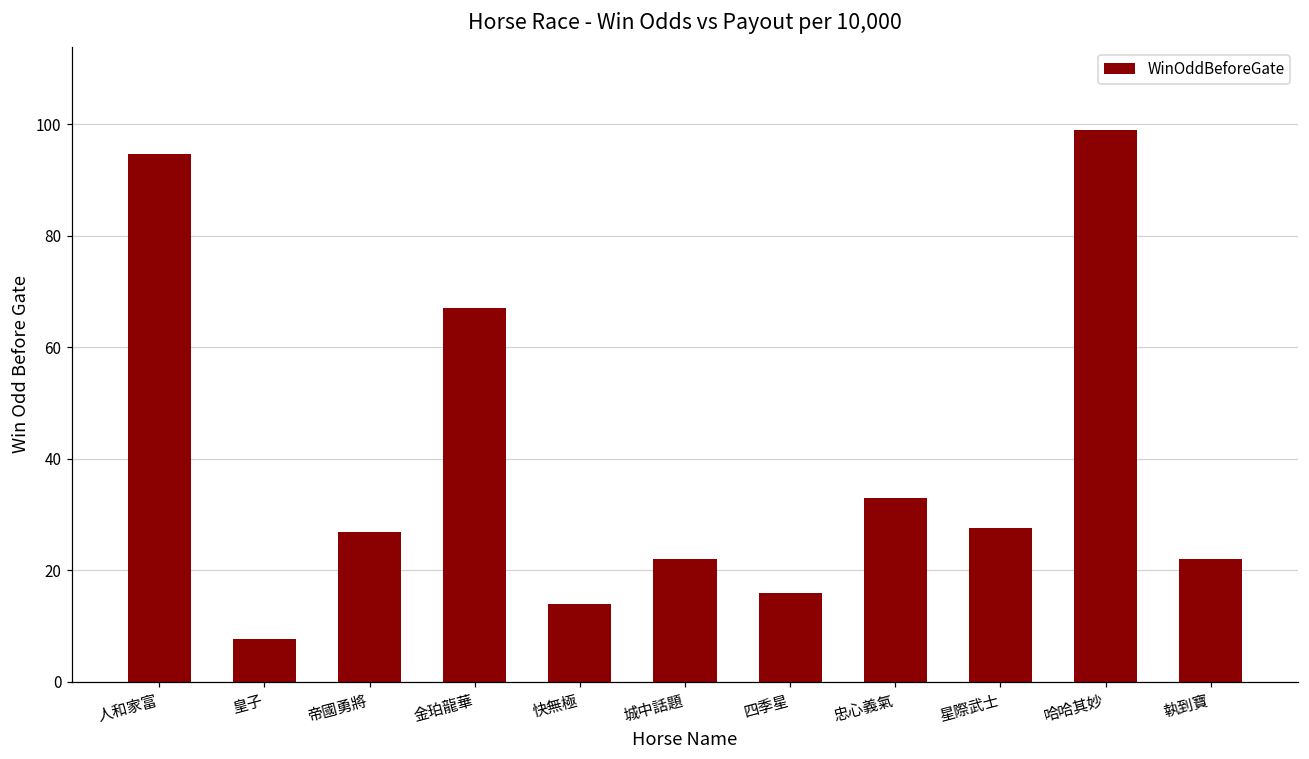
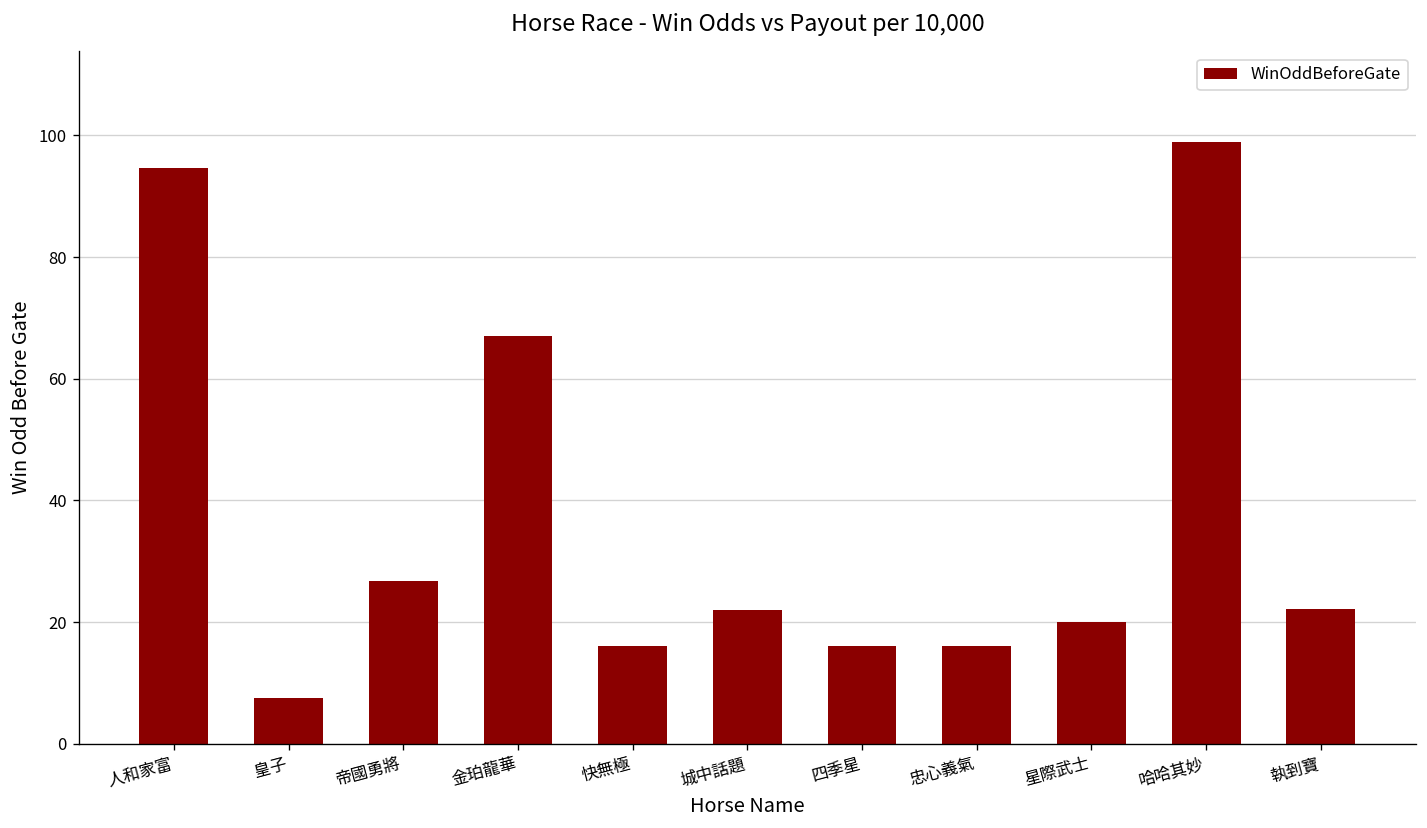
快無極: 14 -> 16
忠心義氣: 33 -> 16
星際武士: 28 -> 20
